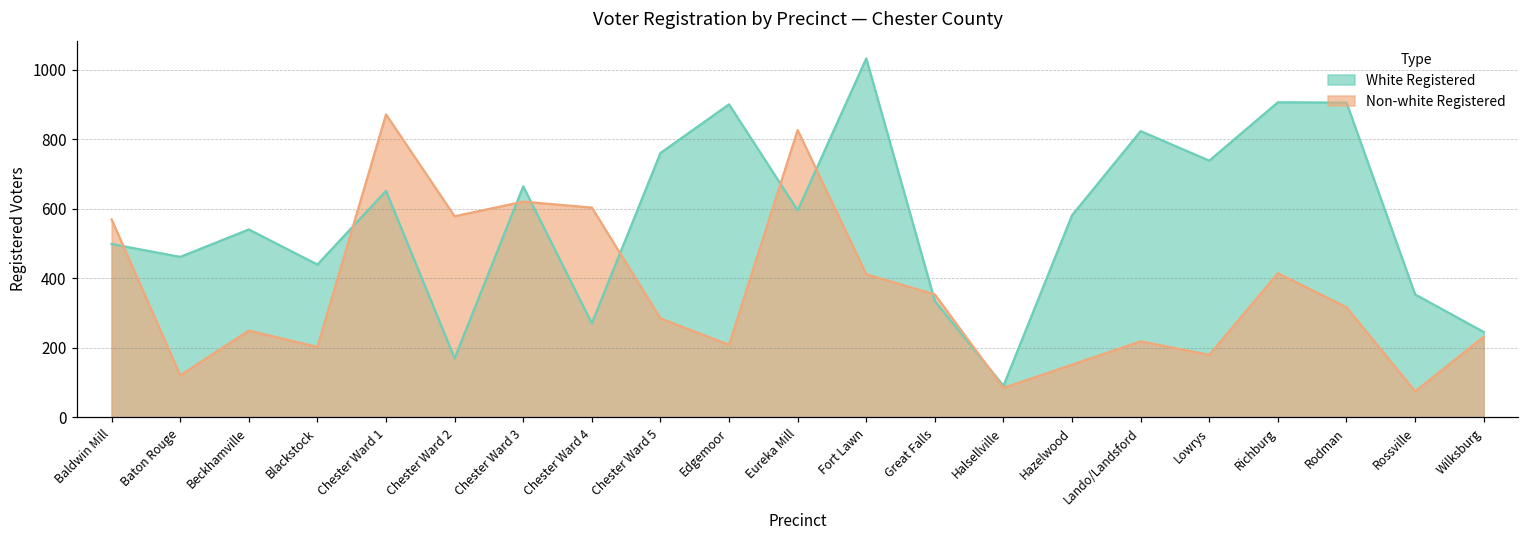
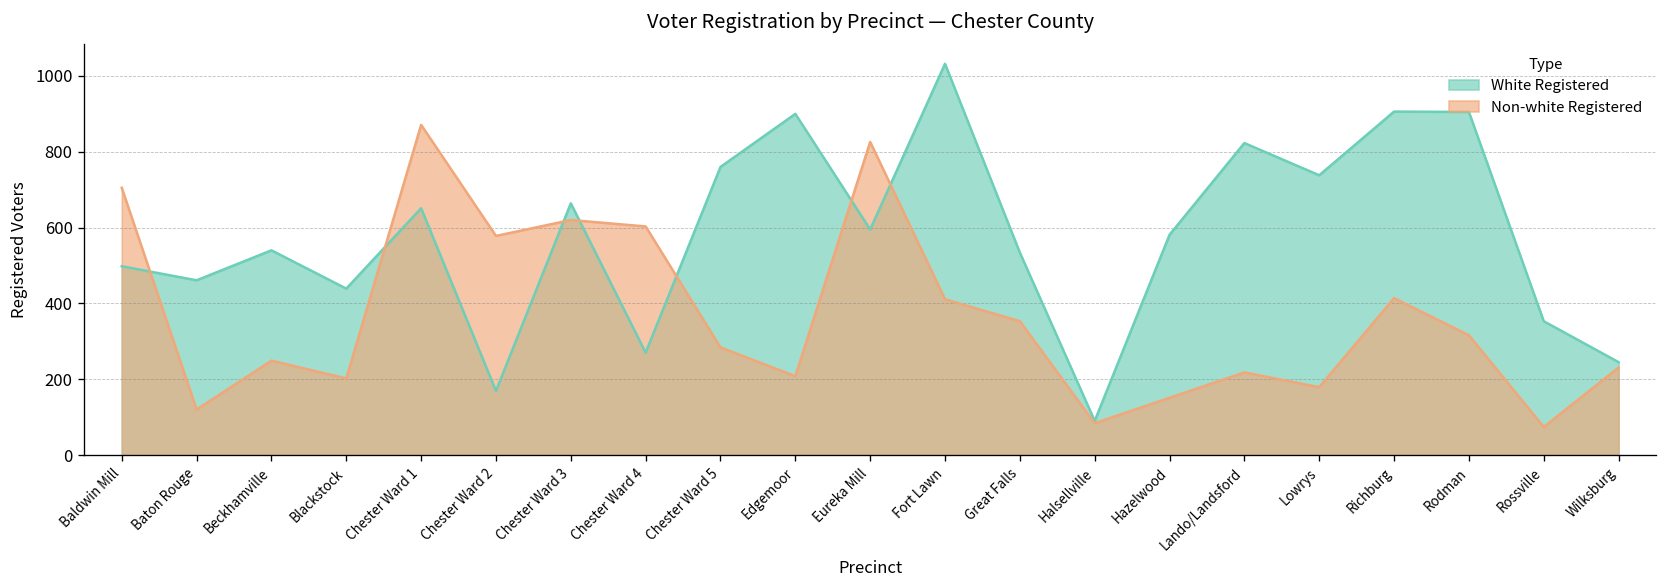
Non-white Registered, Baldwin Mill: 570 -> 710
White Registered, Great Falls: 330 -> 530
